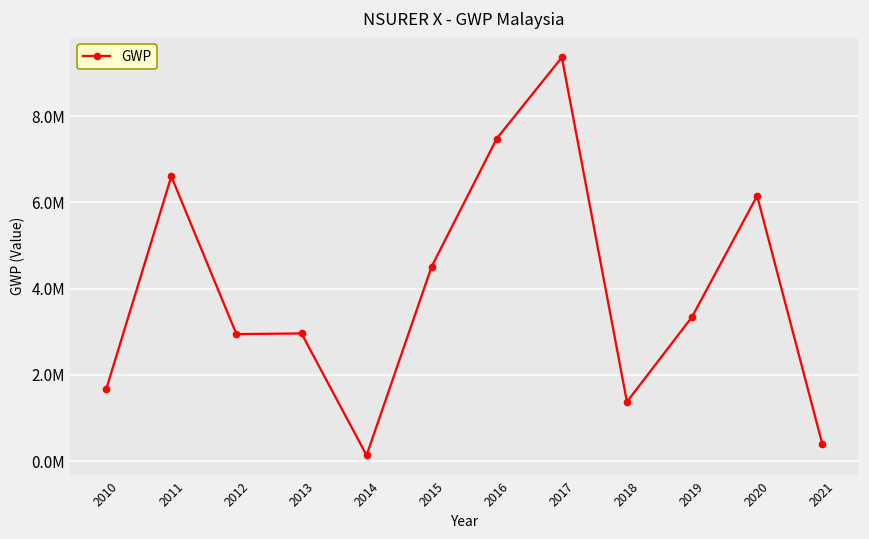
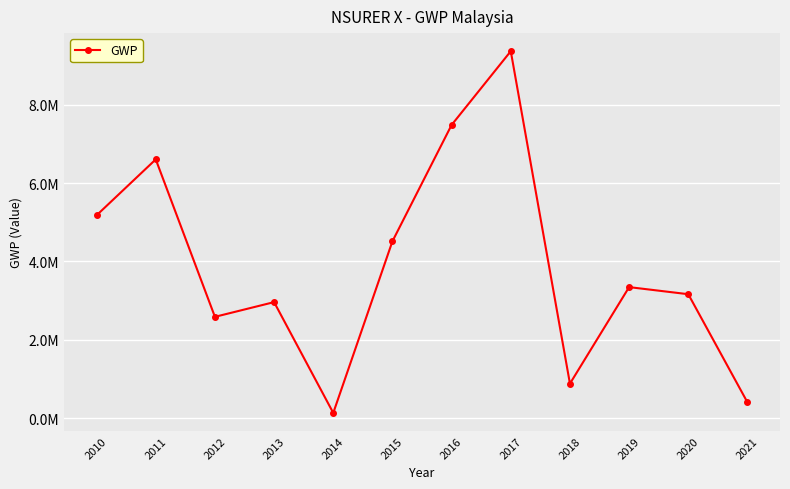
2010: 1700000 -> 5200000
2012: 2900000 -> 2600000
2018: 1400000 -> 900000
2020: 6200000 -> 3200000
